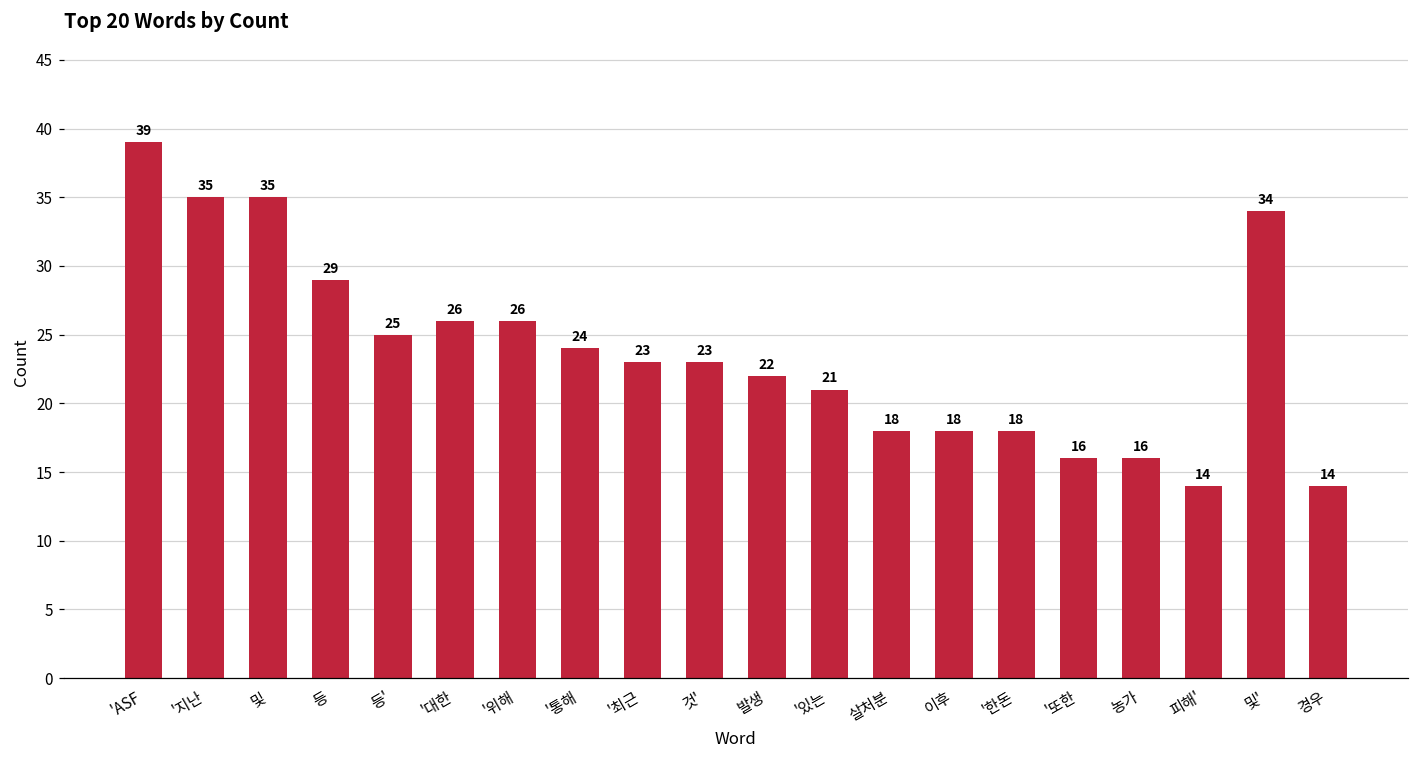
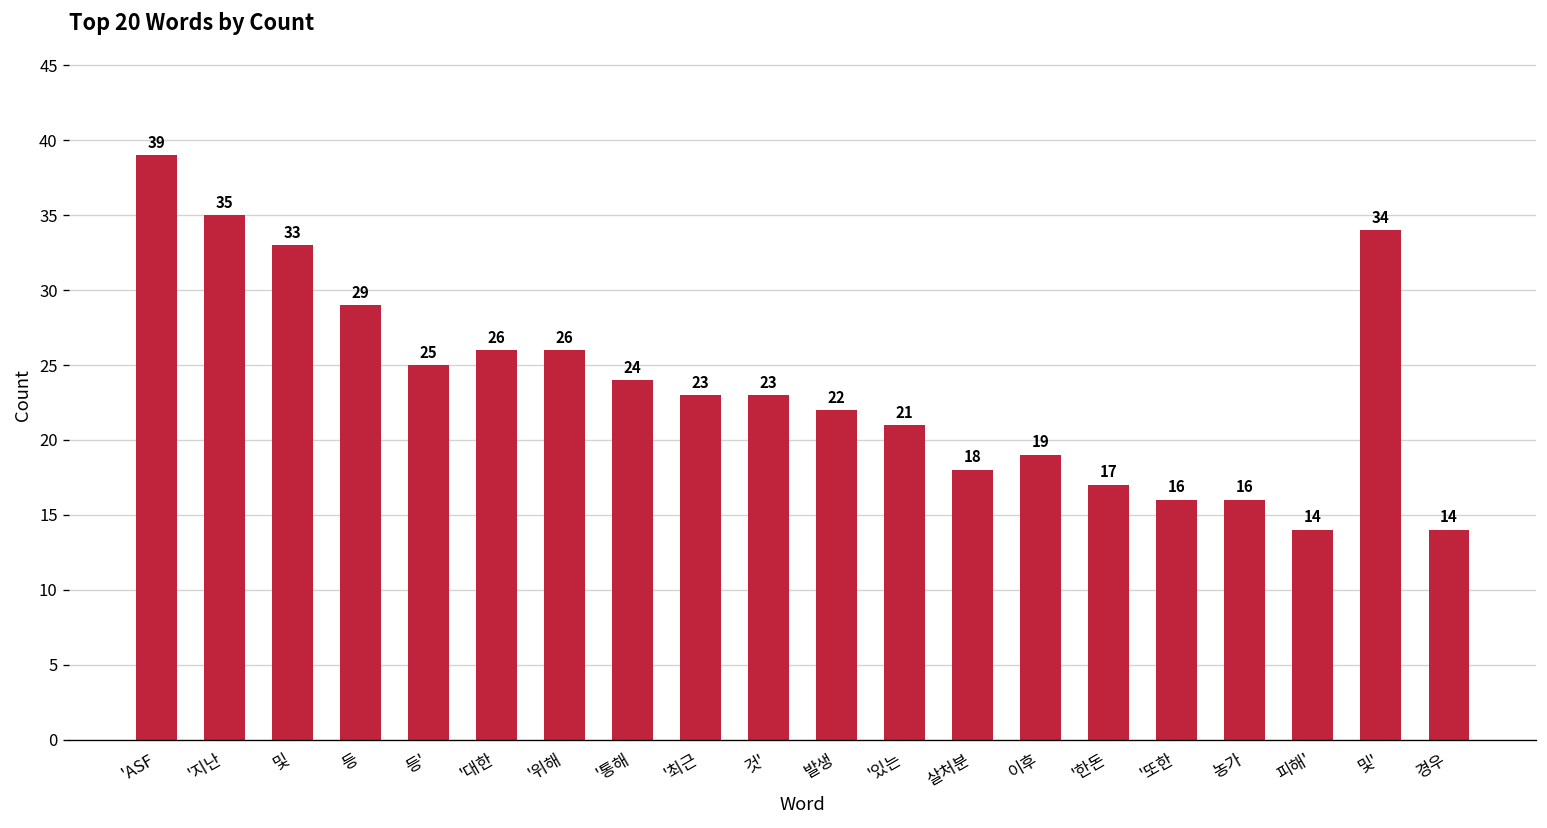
및: 35 -> 33
이후: 18 -> 19
'한돈: 18 -> 17
